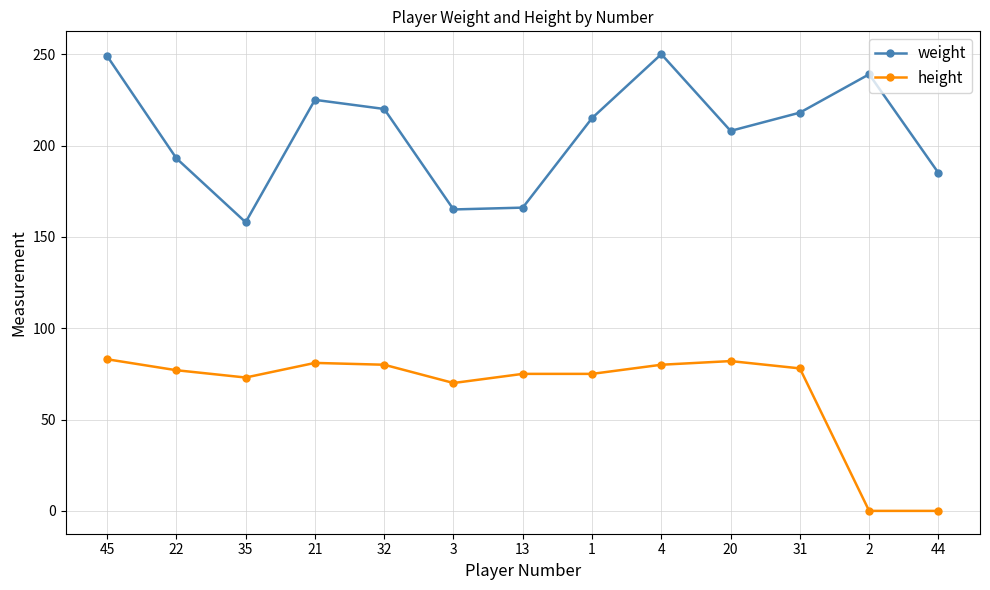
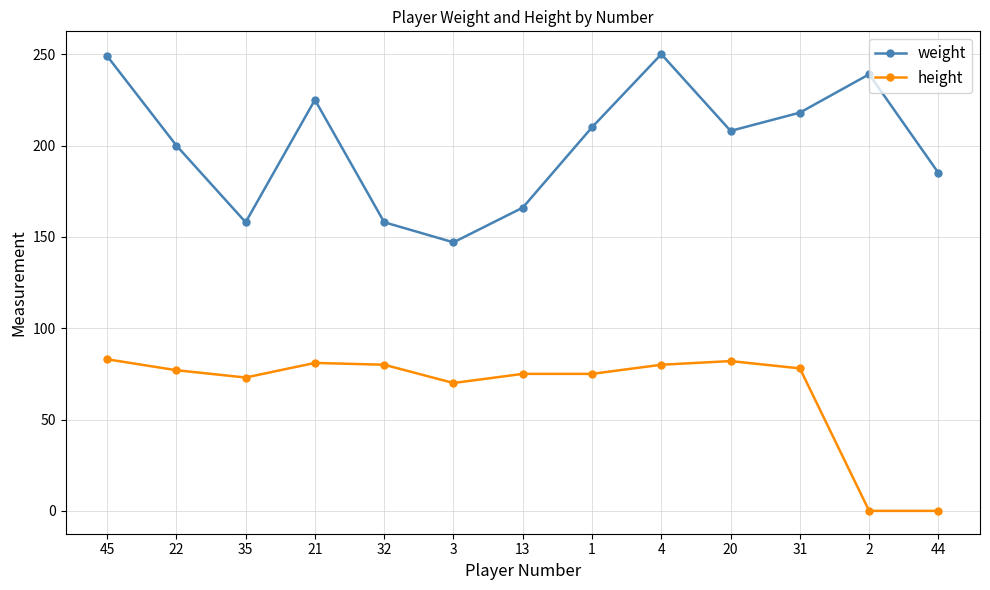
weight, 22: 193 -> 200
weight, 32: 220 -> 158
weight, 3: 165 -> 147
weight, 1: 215 -> 210
